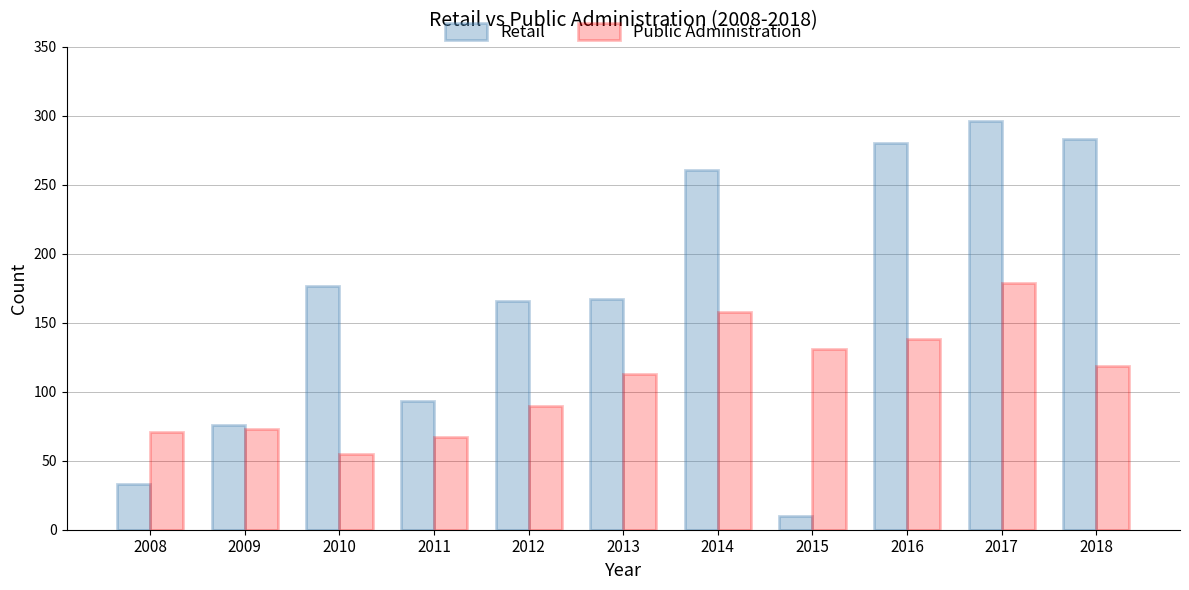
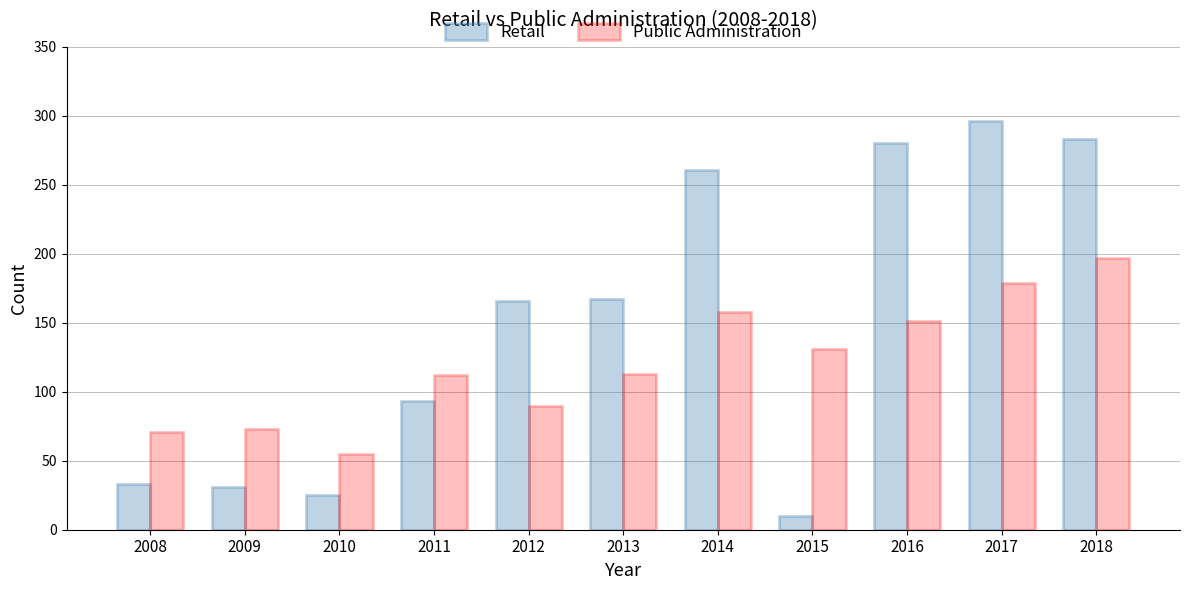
Retail, 2009: 76 -> 31
Retail, 2010: 177 -> 25
Public Administration, 2011: 67 -> 112
Public Administration, 2016: 138 -> 151
Public Administration, 2018: 119 -> 197
